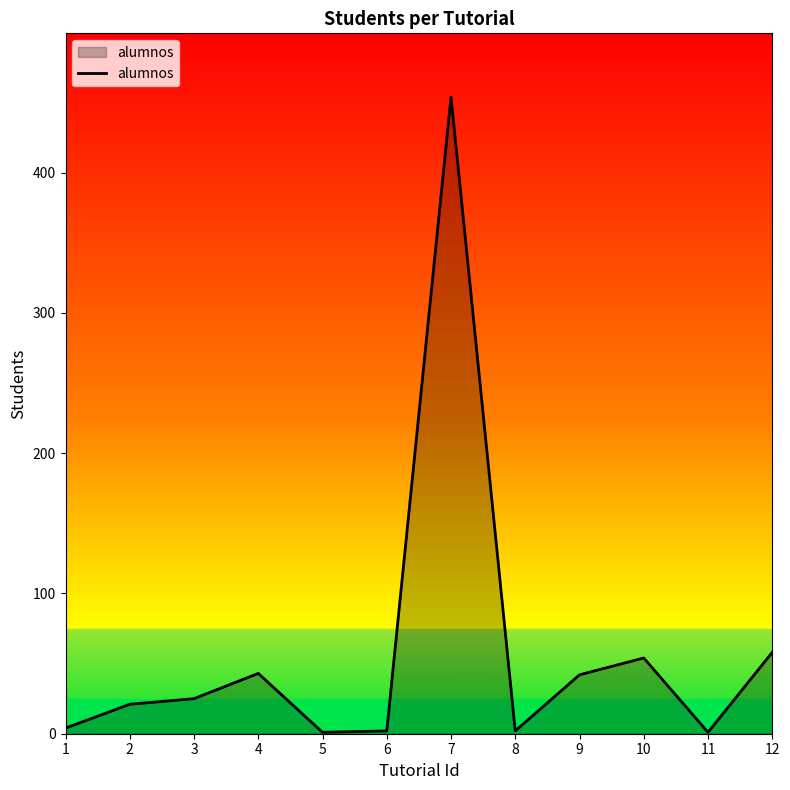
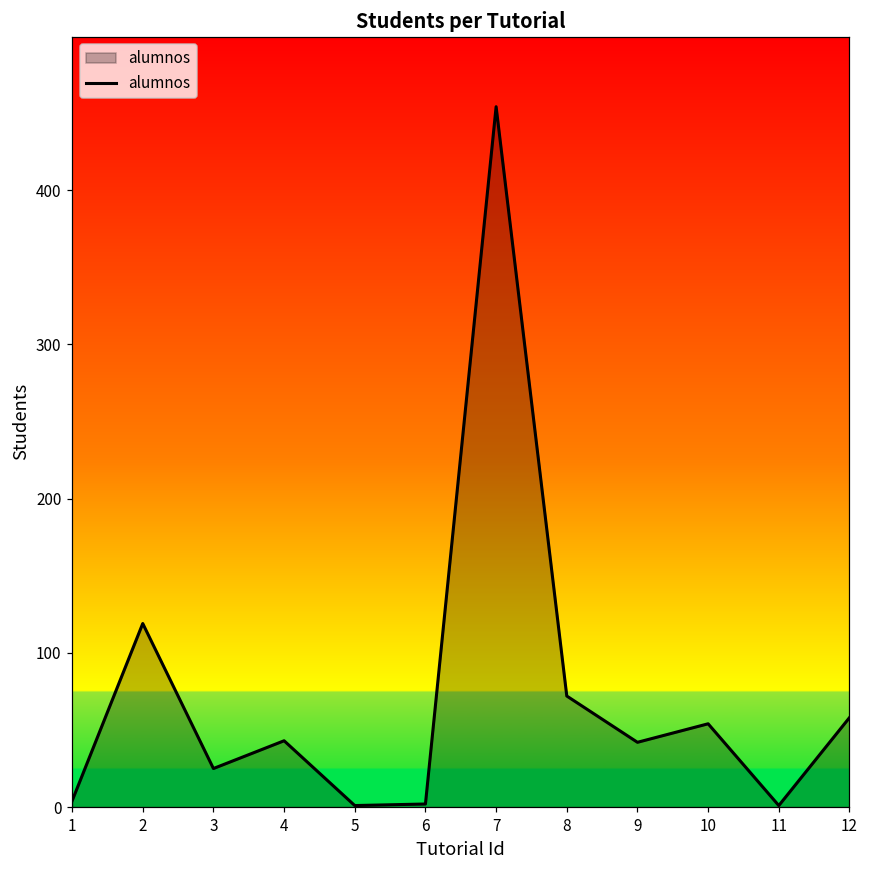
2: 21 -> 119
8: 2 -> 72
